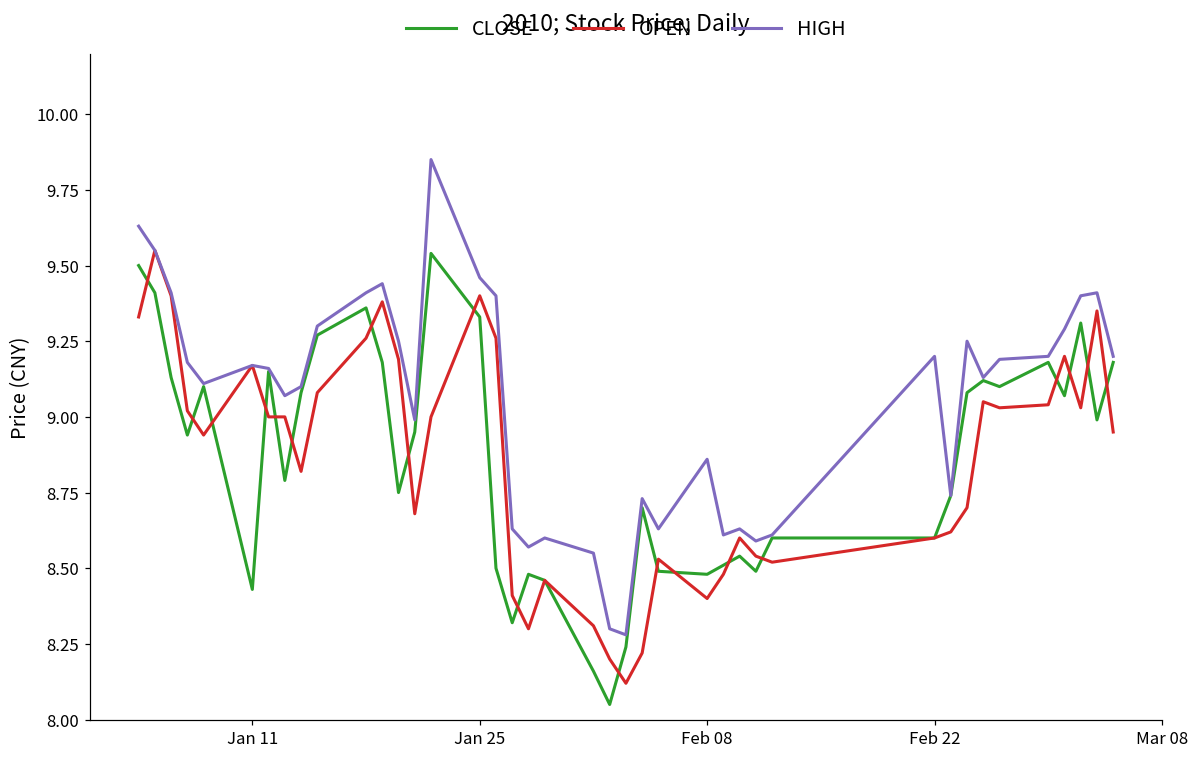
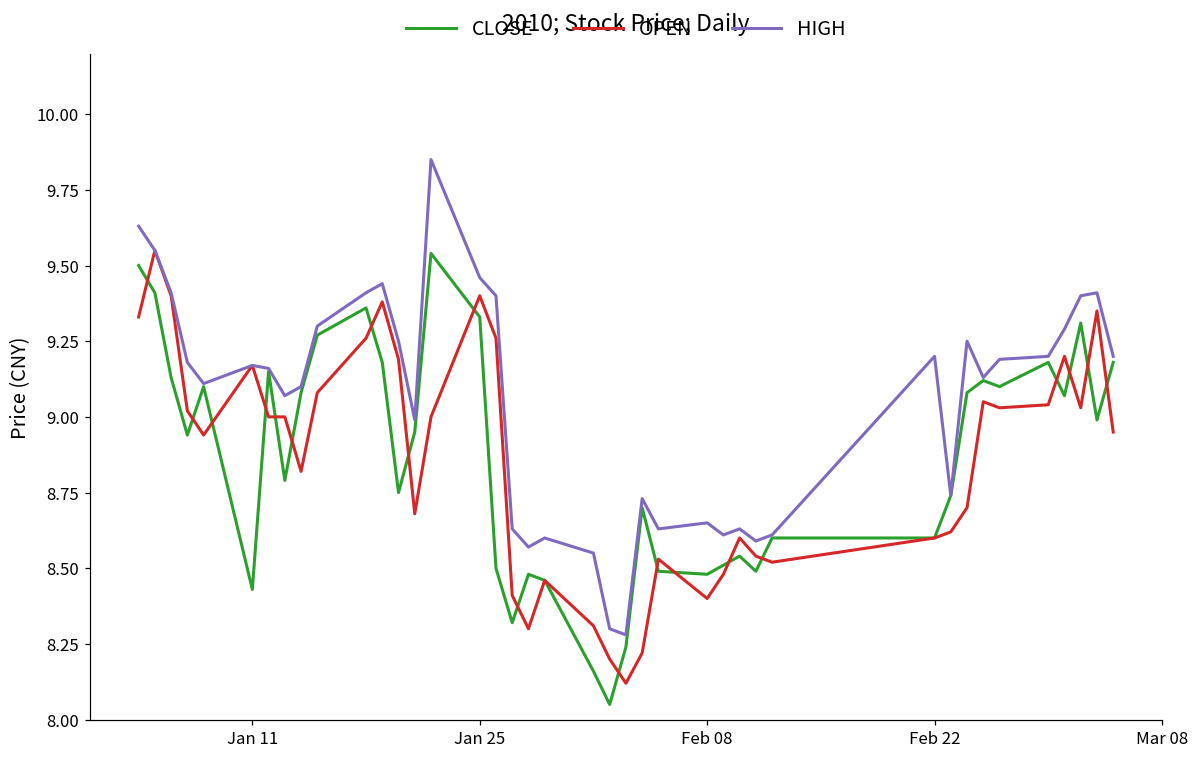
HIGH, Feb 08: 8.86 -> 8.65
